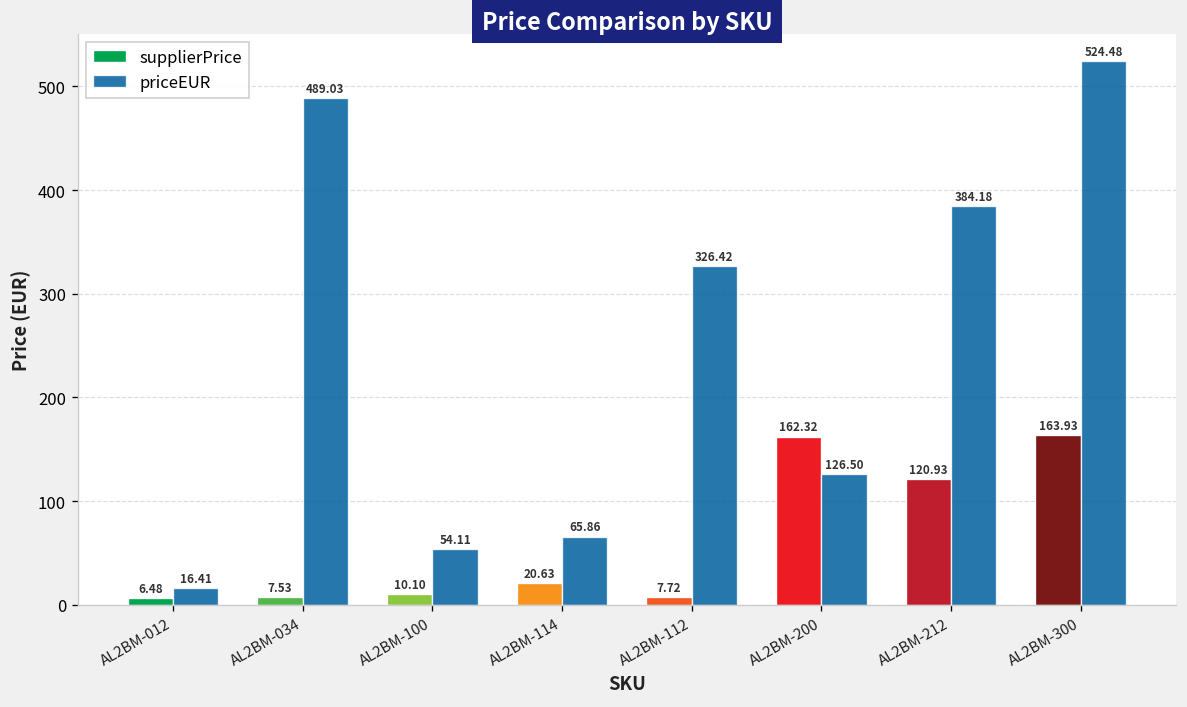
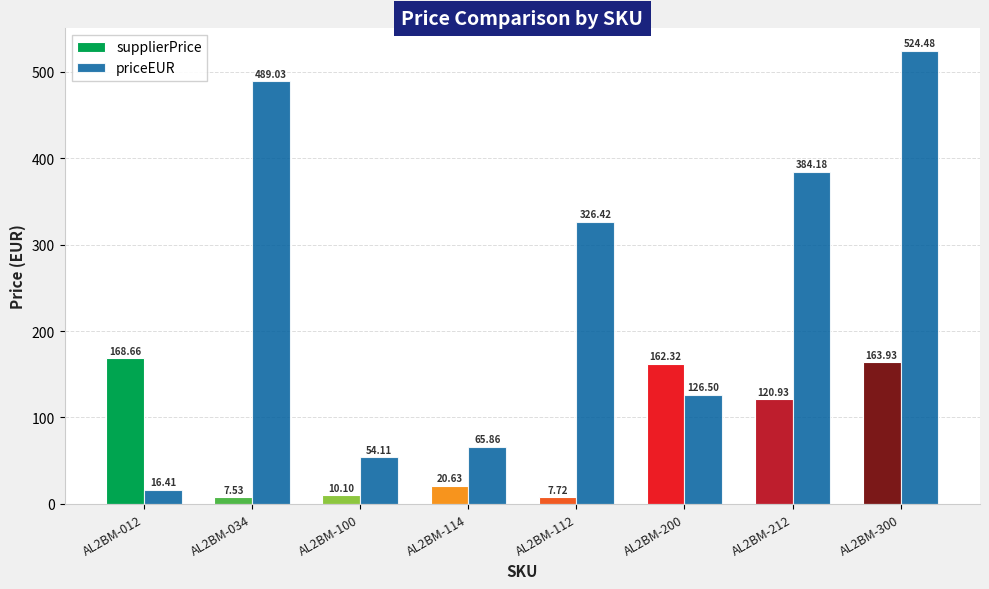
supplierPrice, AL2BM-012: 6.48 -> 168.66
